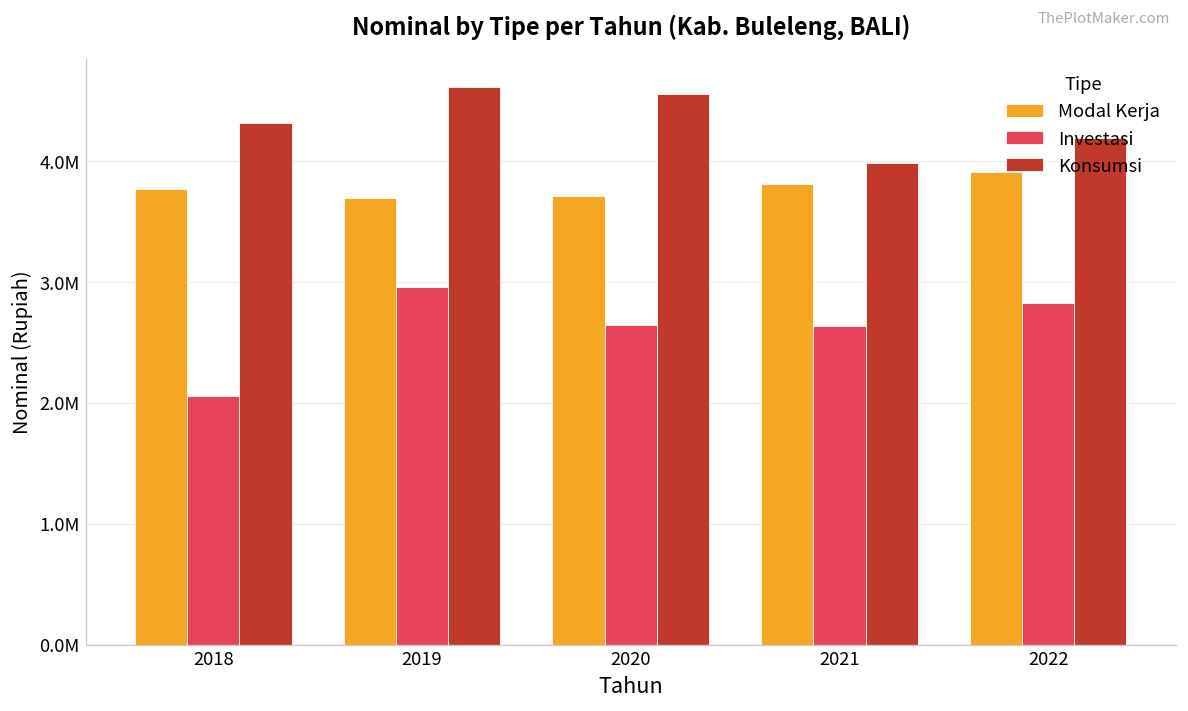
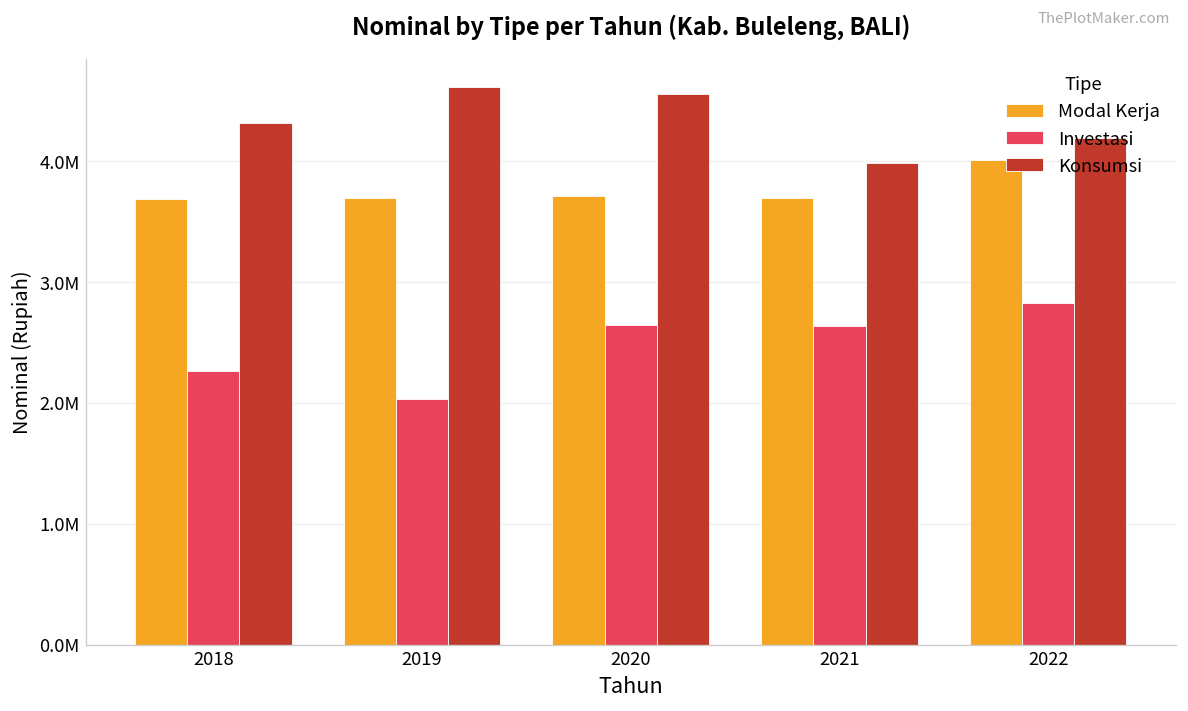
Modal Kerja, 2018: 3770000 -> 3690000
Investasi, 2018: 2060000 -> 2260000
Investasi, 2019: 2960000 -> 2030000
Modal Kerja, 2021: 3810000 -> 3690000
Modal Kerja, 2022: 3910000 -> 4010000
